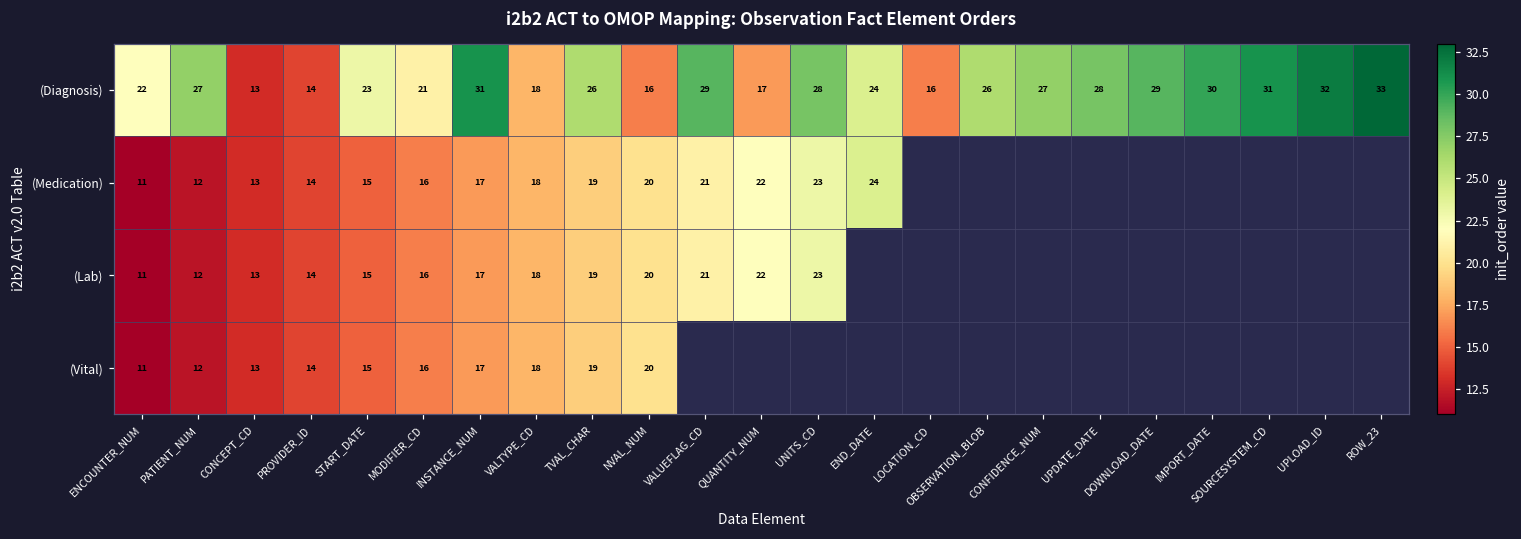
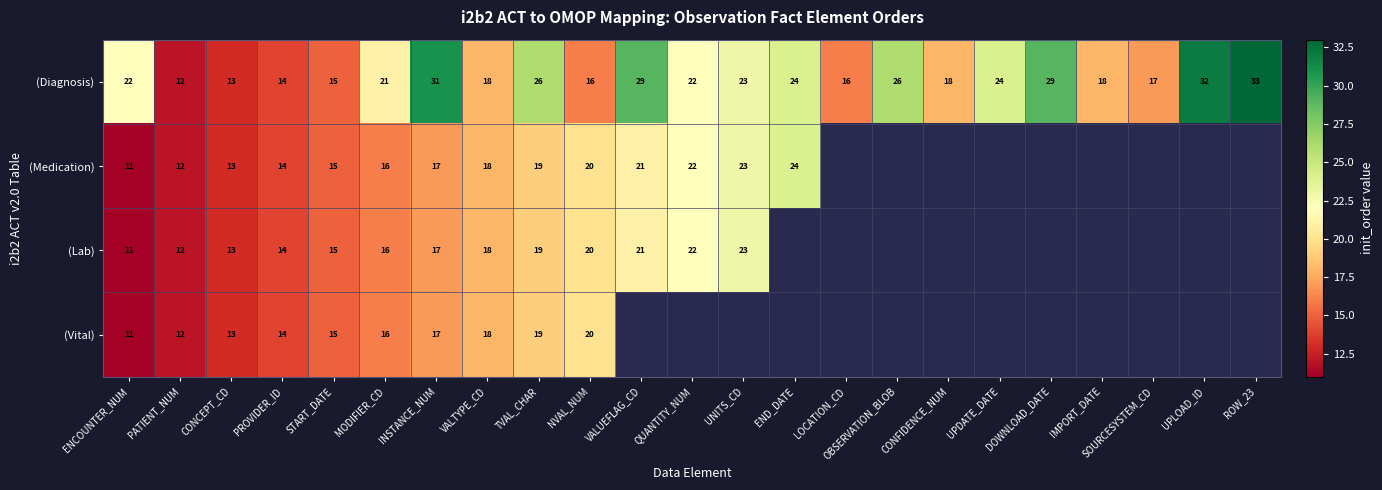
(Diagnosis), PATIENT_NUM: 27 -> 12
(Diagnosis), START_DATE: 23 -> 15
(Diagnosis), QUANTITY_NUM: 17 -> 22
(Diagnosis), UNITS_CD: 28 -> 23
(Diagnosis), CONFIDENCE_NUM: 27 -> 18
(Diagnosis), UPDATE_DATE: 28 -> 24
(Diagnosis), IMPORT_DATE: 30 -> 18
(Diagnosis), SOURCESYSTEM_CD: 31 -> 17
